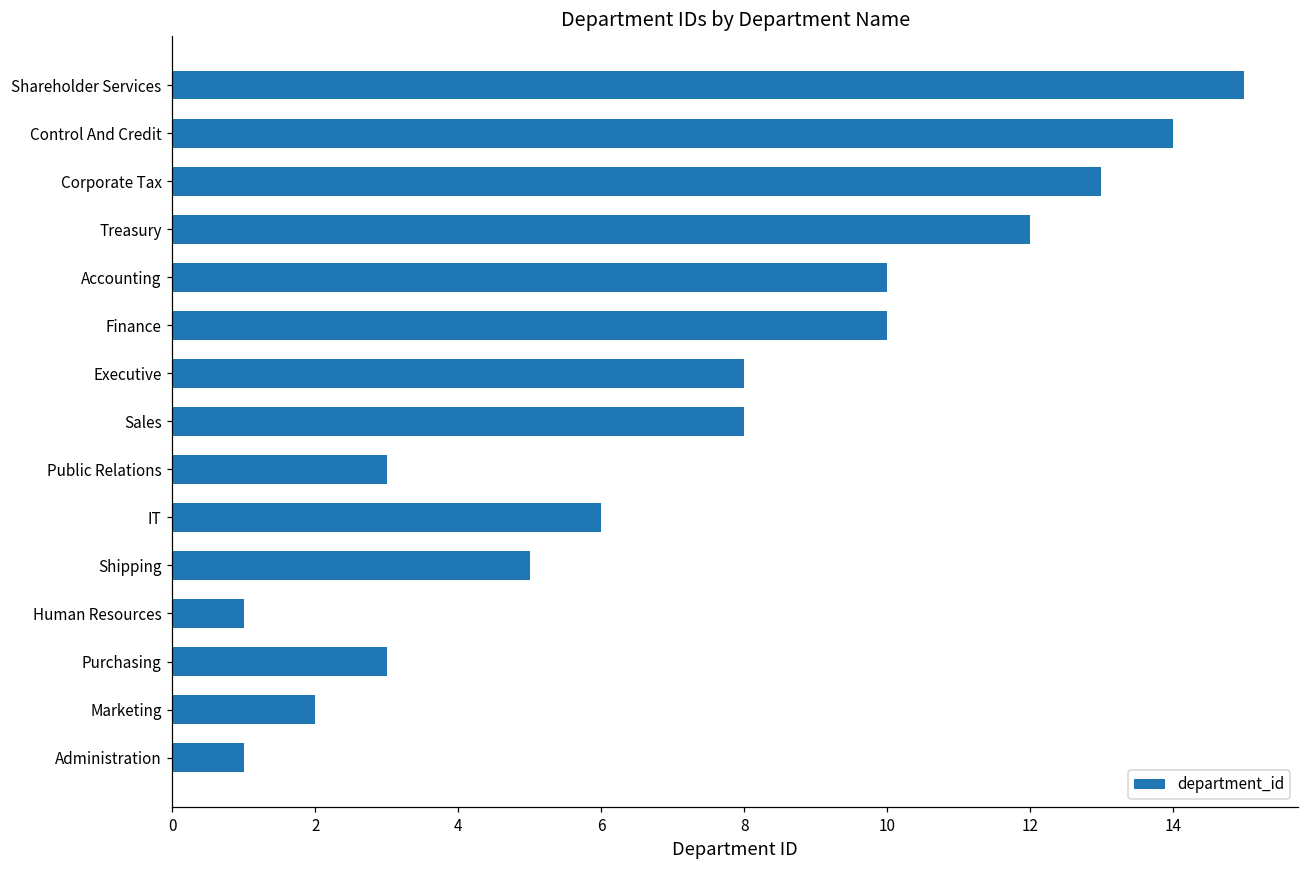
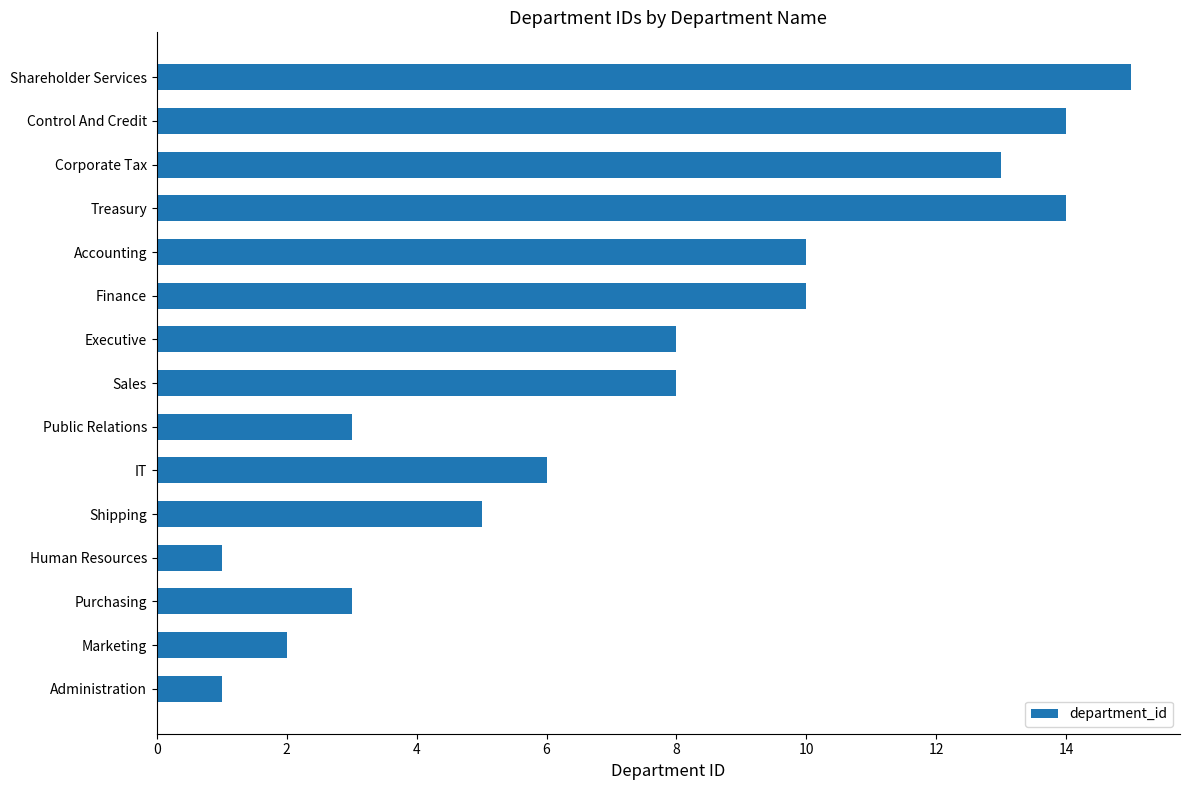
Treasury: 12 -> 14
